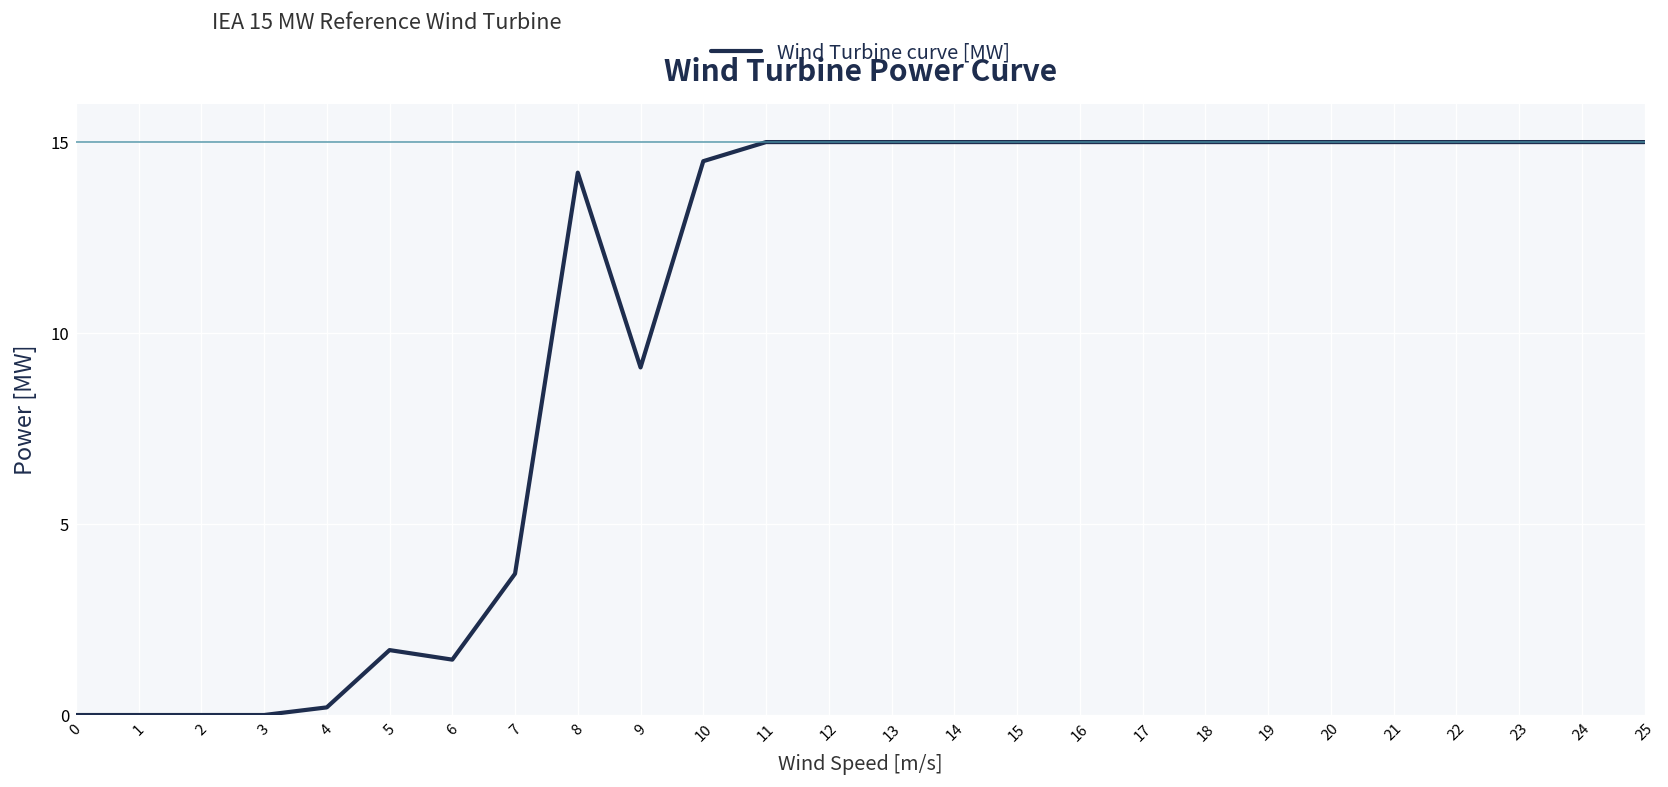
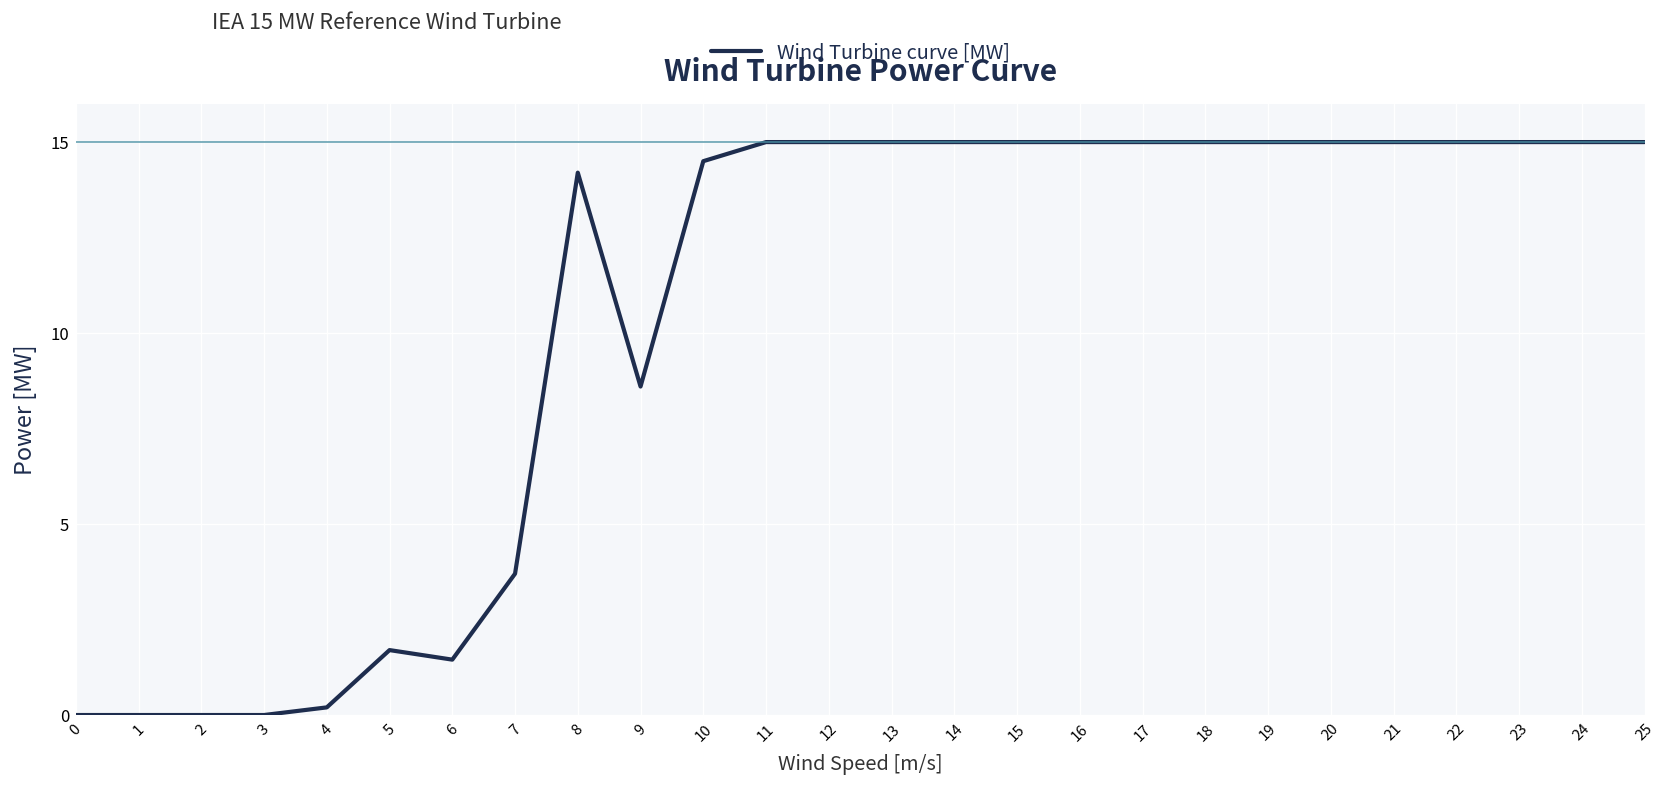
9: 9.1 -> 8.6
